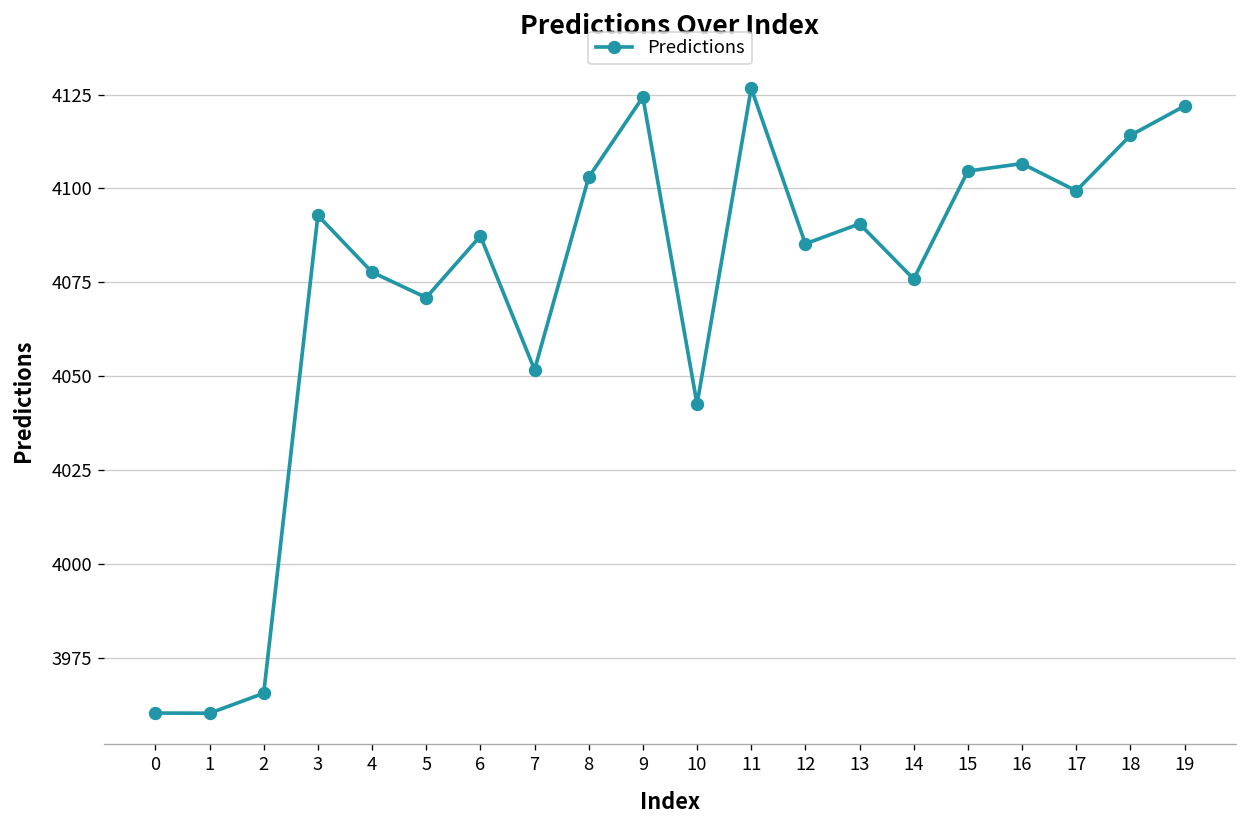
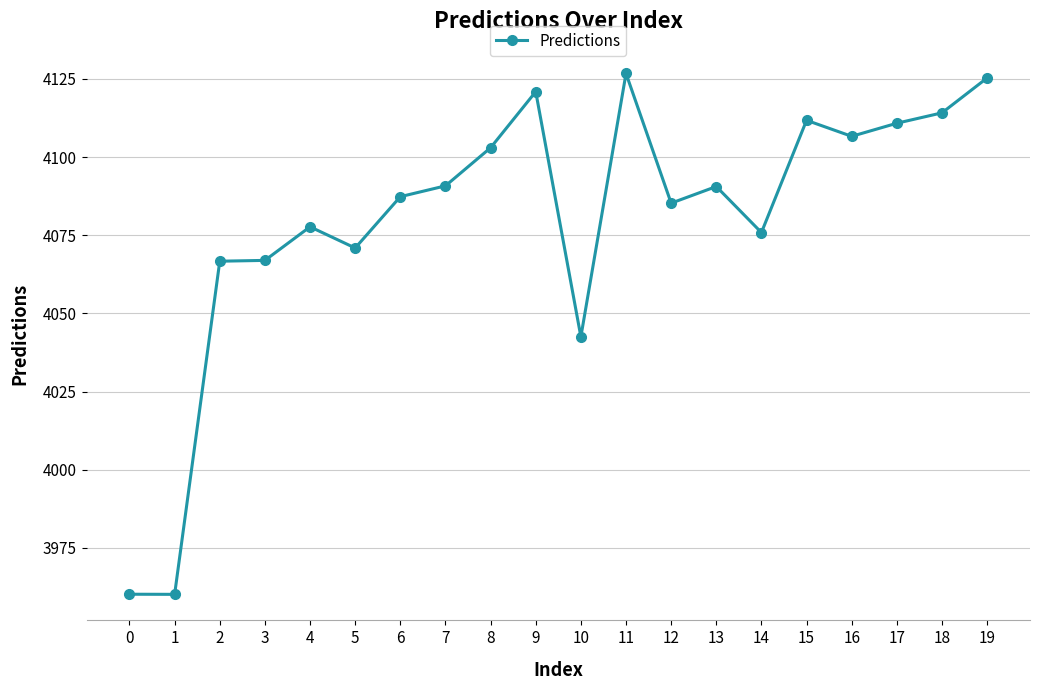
2: 3965 -> 4067
3: 4093 -> 4067
7: 4052 -> 4091
9: 4124 -> 4121
15: 4105 -> 4112
17: 4099 -> 4111
19: 4122 -> 4125
